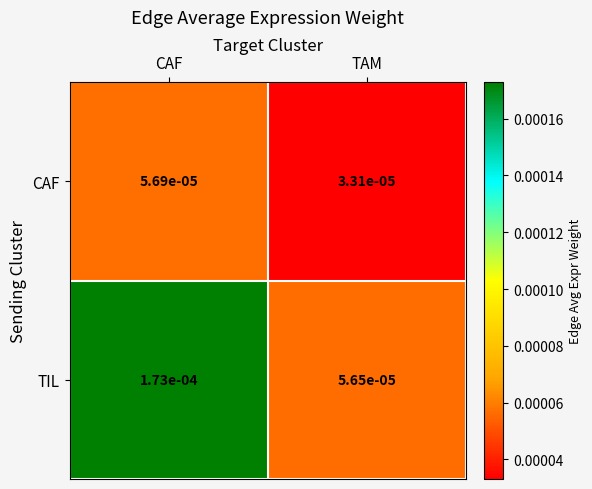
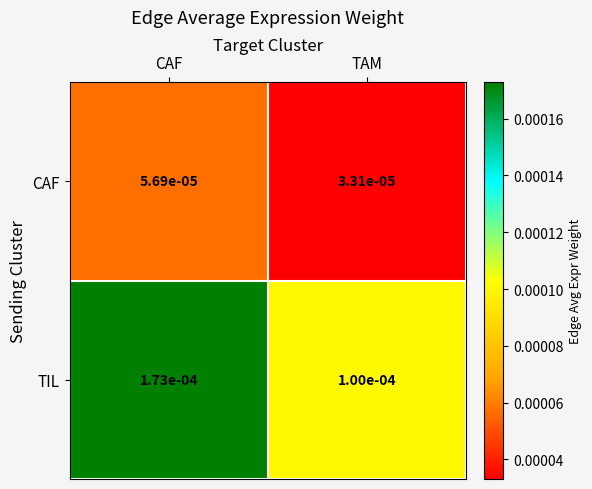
TIL, TAM: 5.65e-05 -> 1.00e-04
